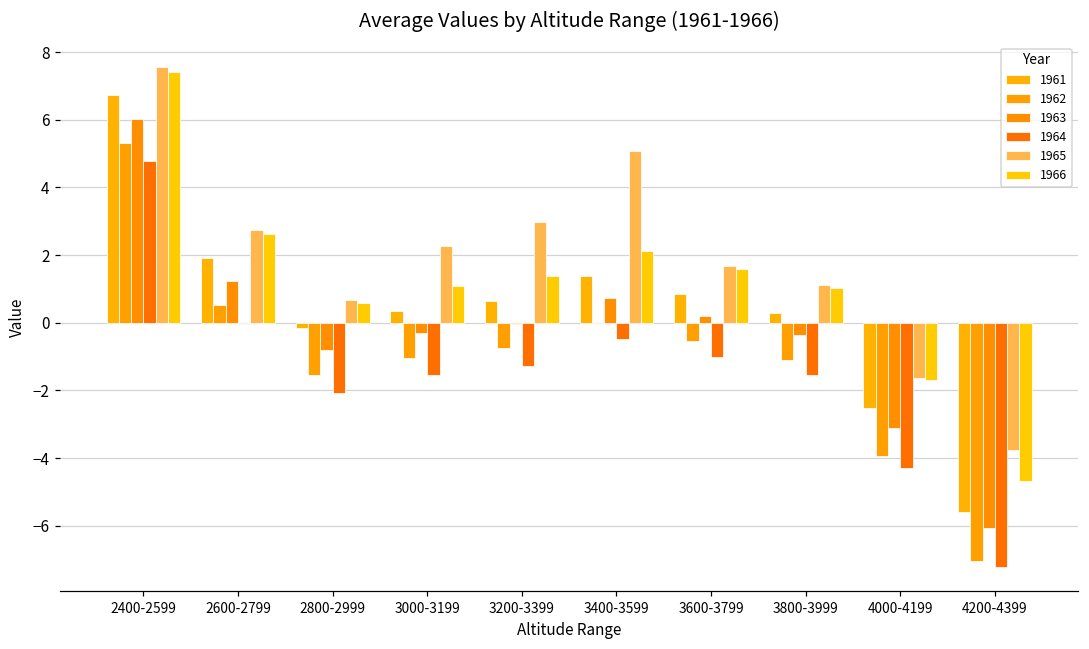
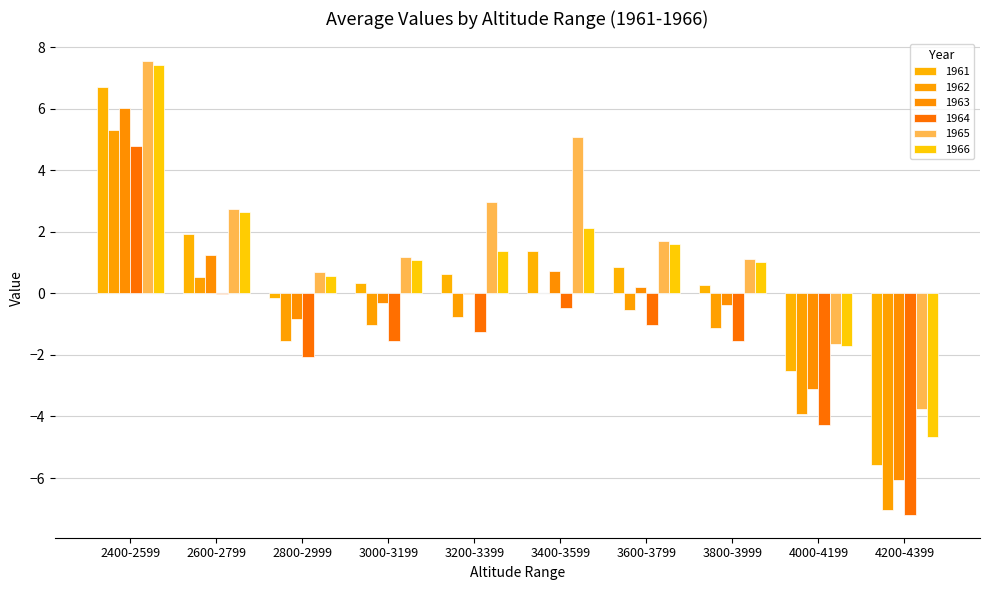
1965, 3000-3199: 2.3 -> 1.2
